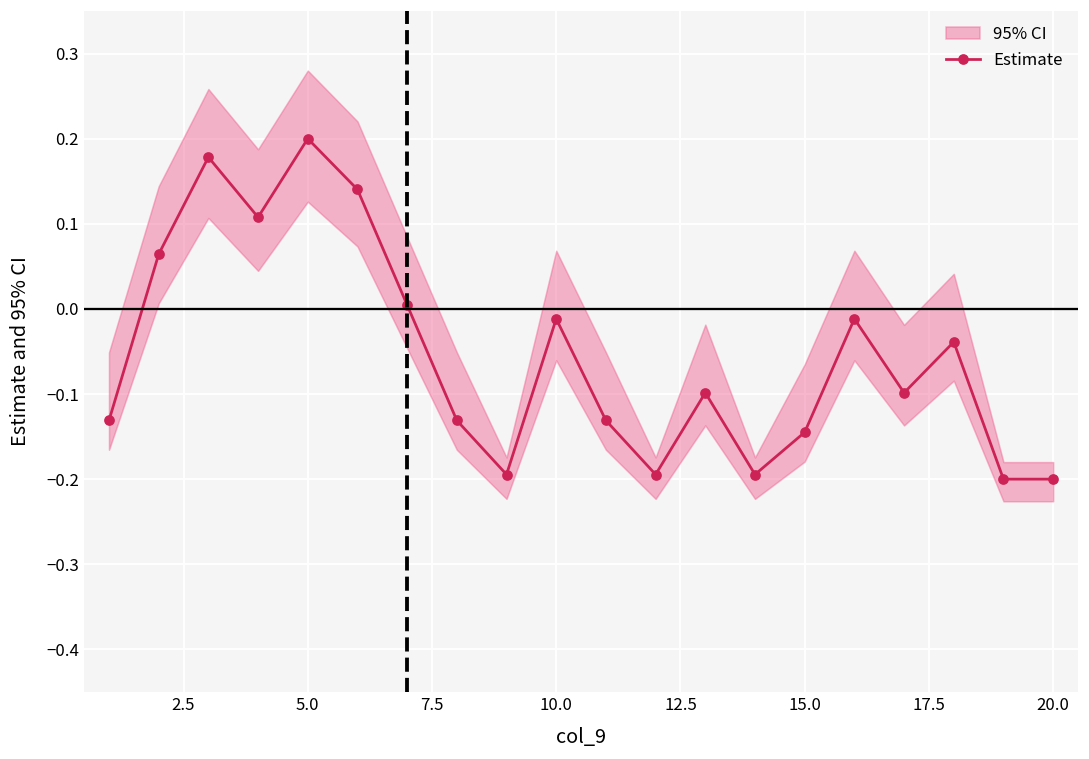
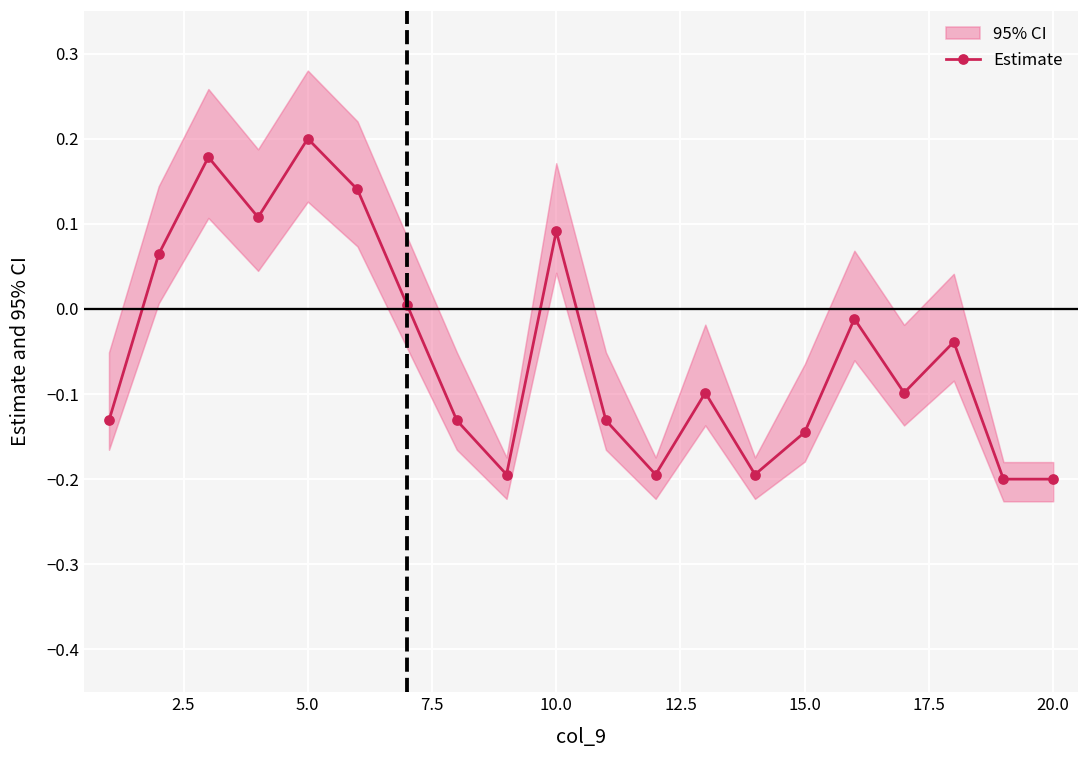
Estimate, 10.0: -0.01 -> 0.09
